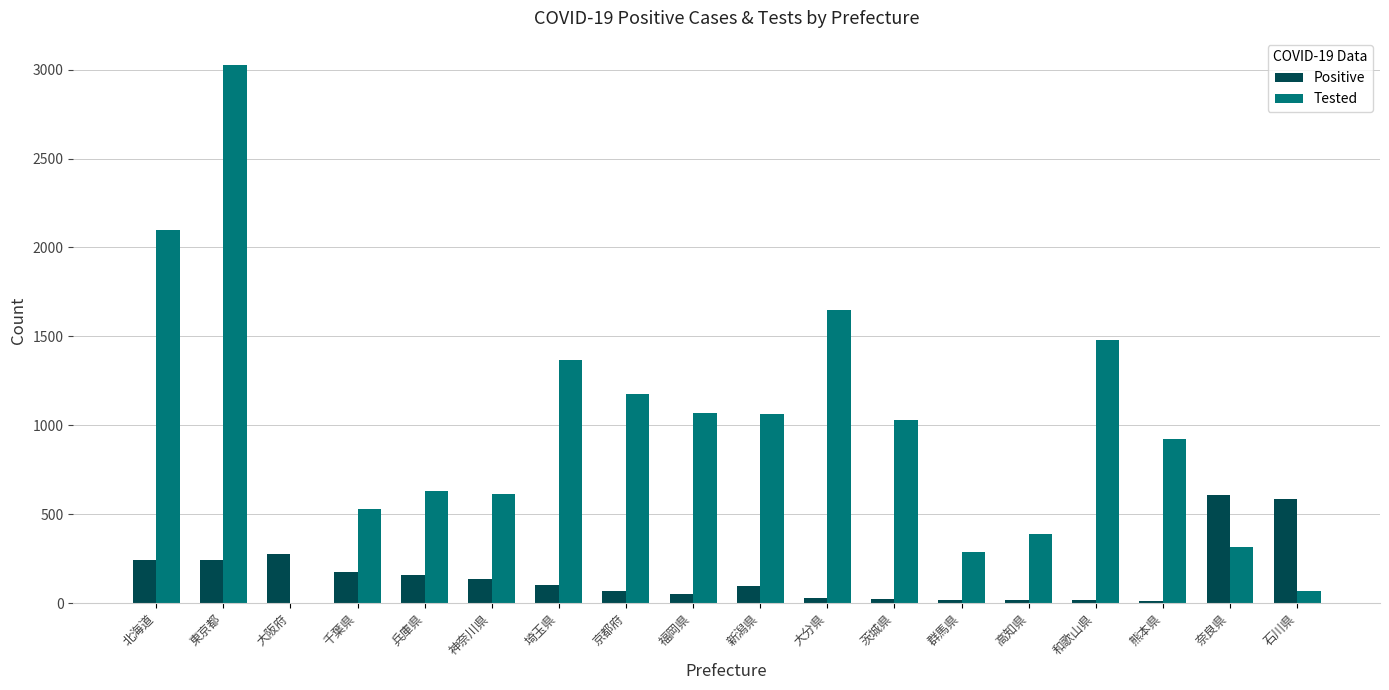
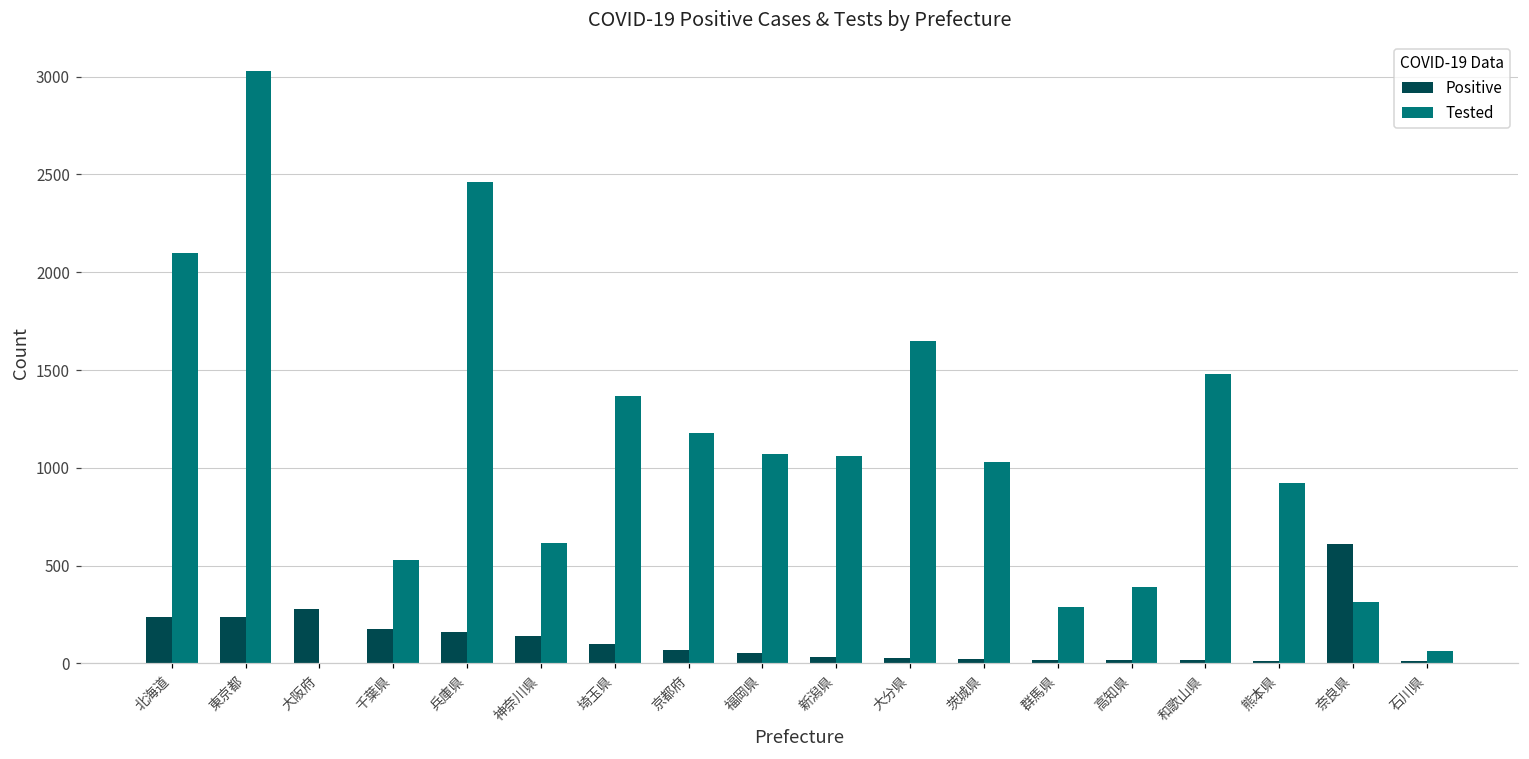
Tested, 兵庫県: 630 -> 2460
Positive, 新潟県: 100 -> 30
Positive, 石川県: 580 -> 20
